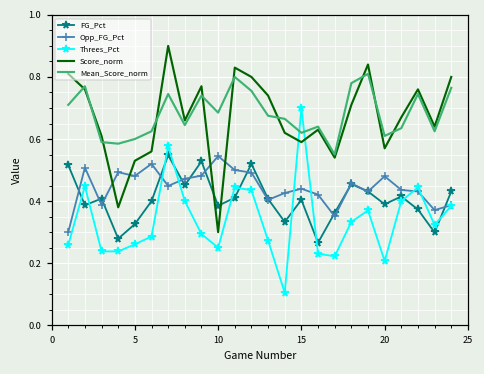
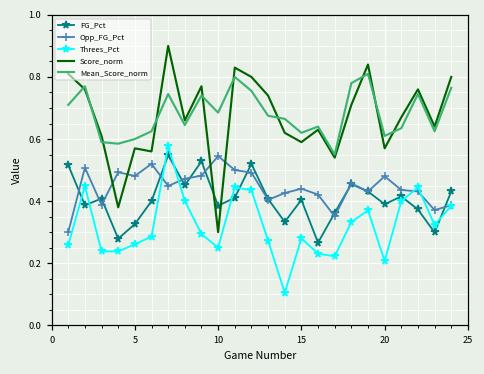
Score_norm, 5: 0.53 -> 0.57
Threes_Pct, 15: 0.70 -> 0.28
